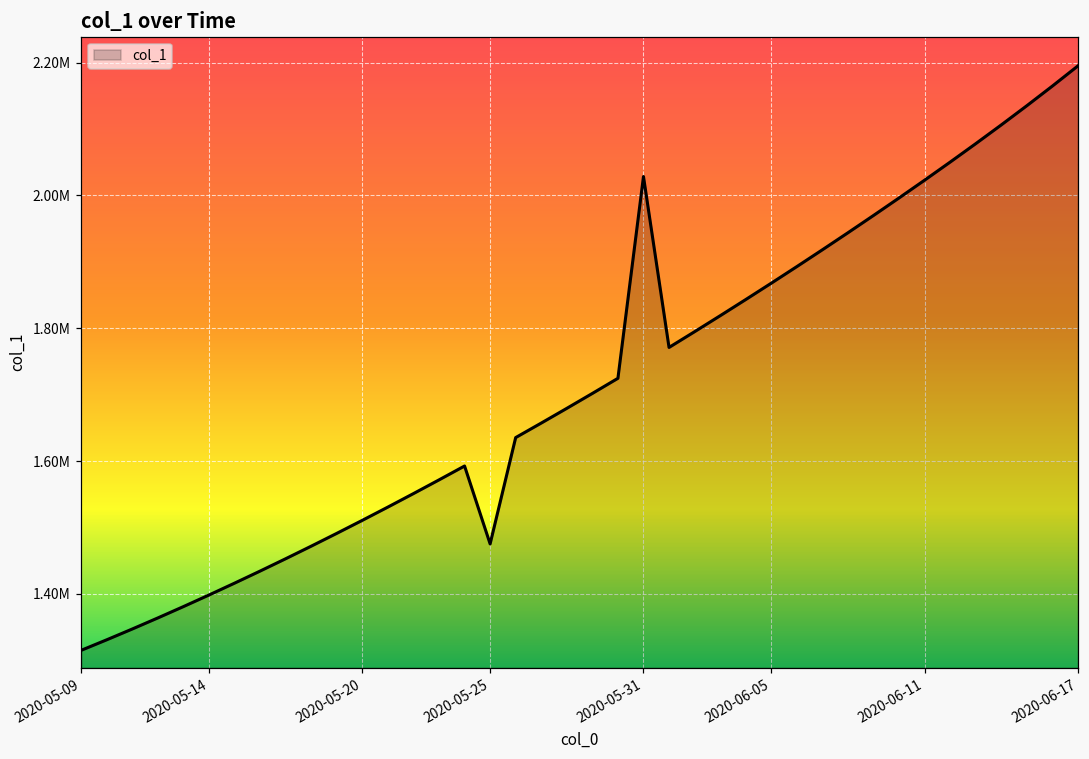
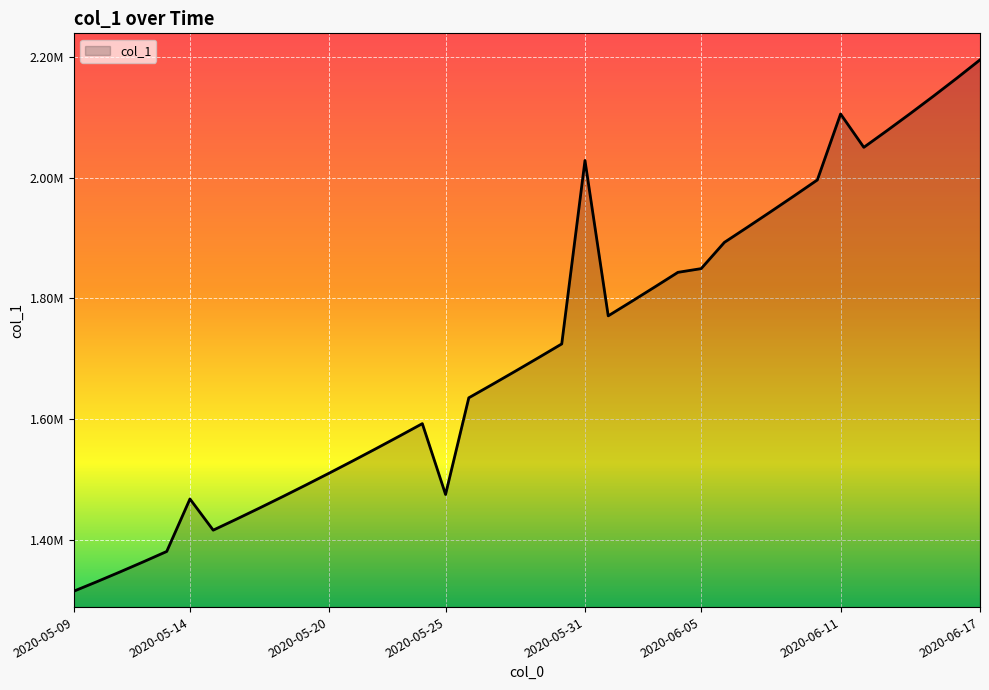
2020-05-14: 1400000 -> 1470000
2020-06-05: 1870000 -> 1850000
2020-06-11: 2020000 -> 2110000
